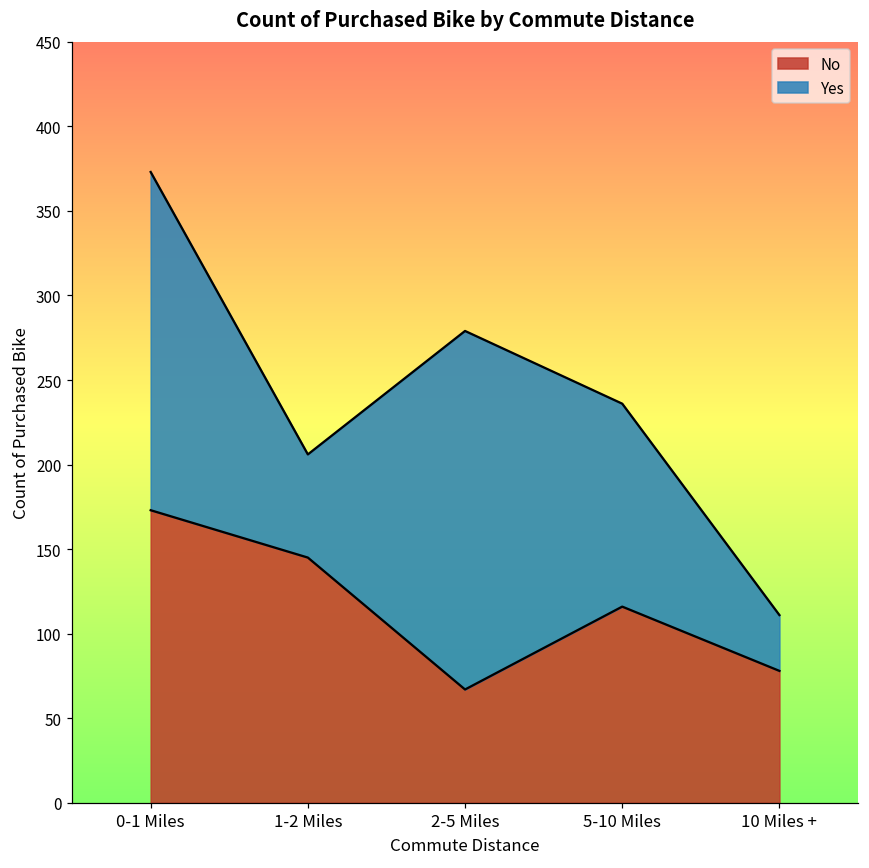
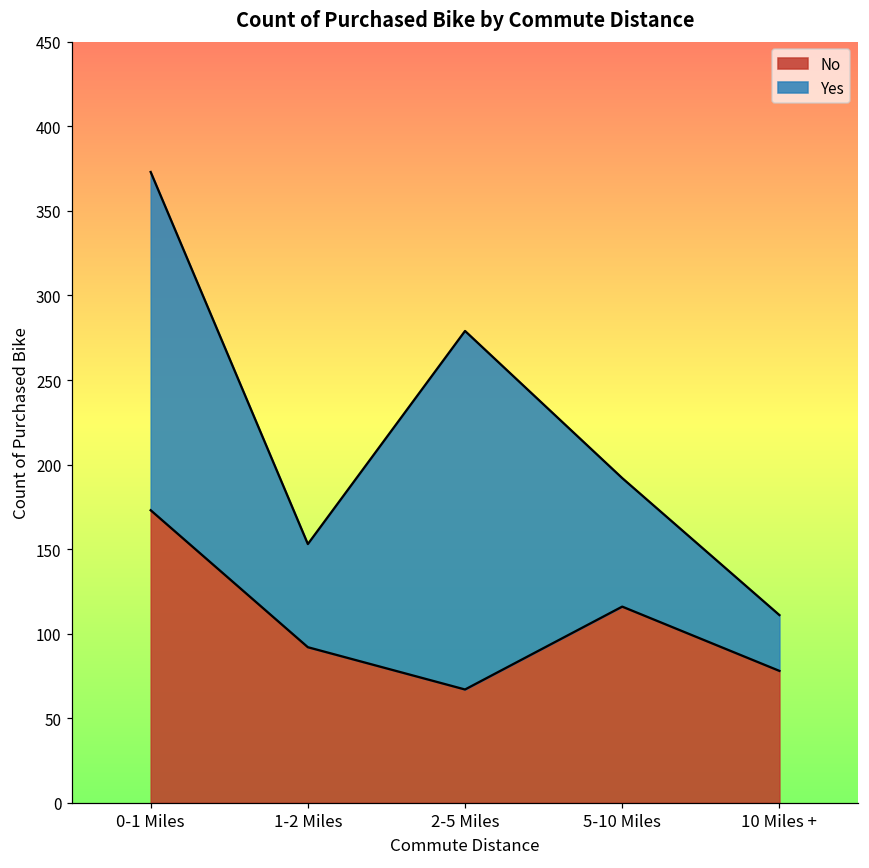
No, 1-2 Miles: 145 -> 92
Yes, 5-10 Miles: 120 -> 76
